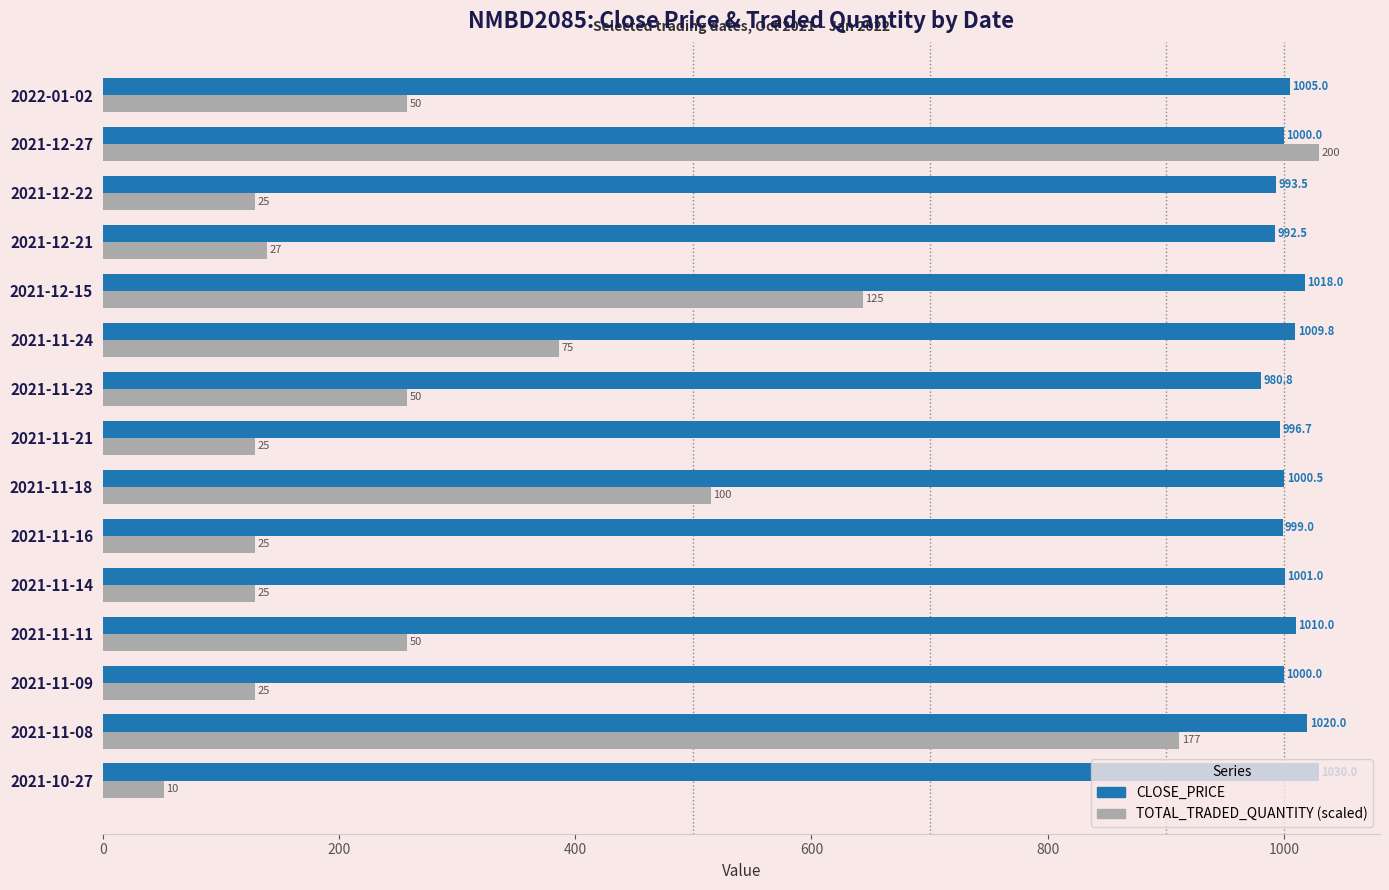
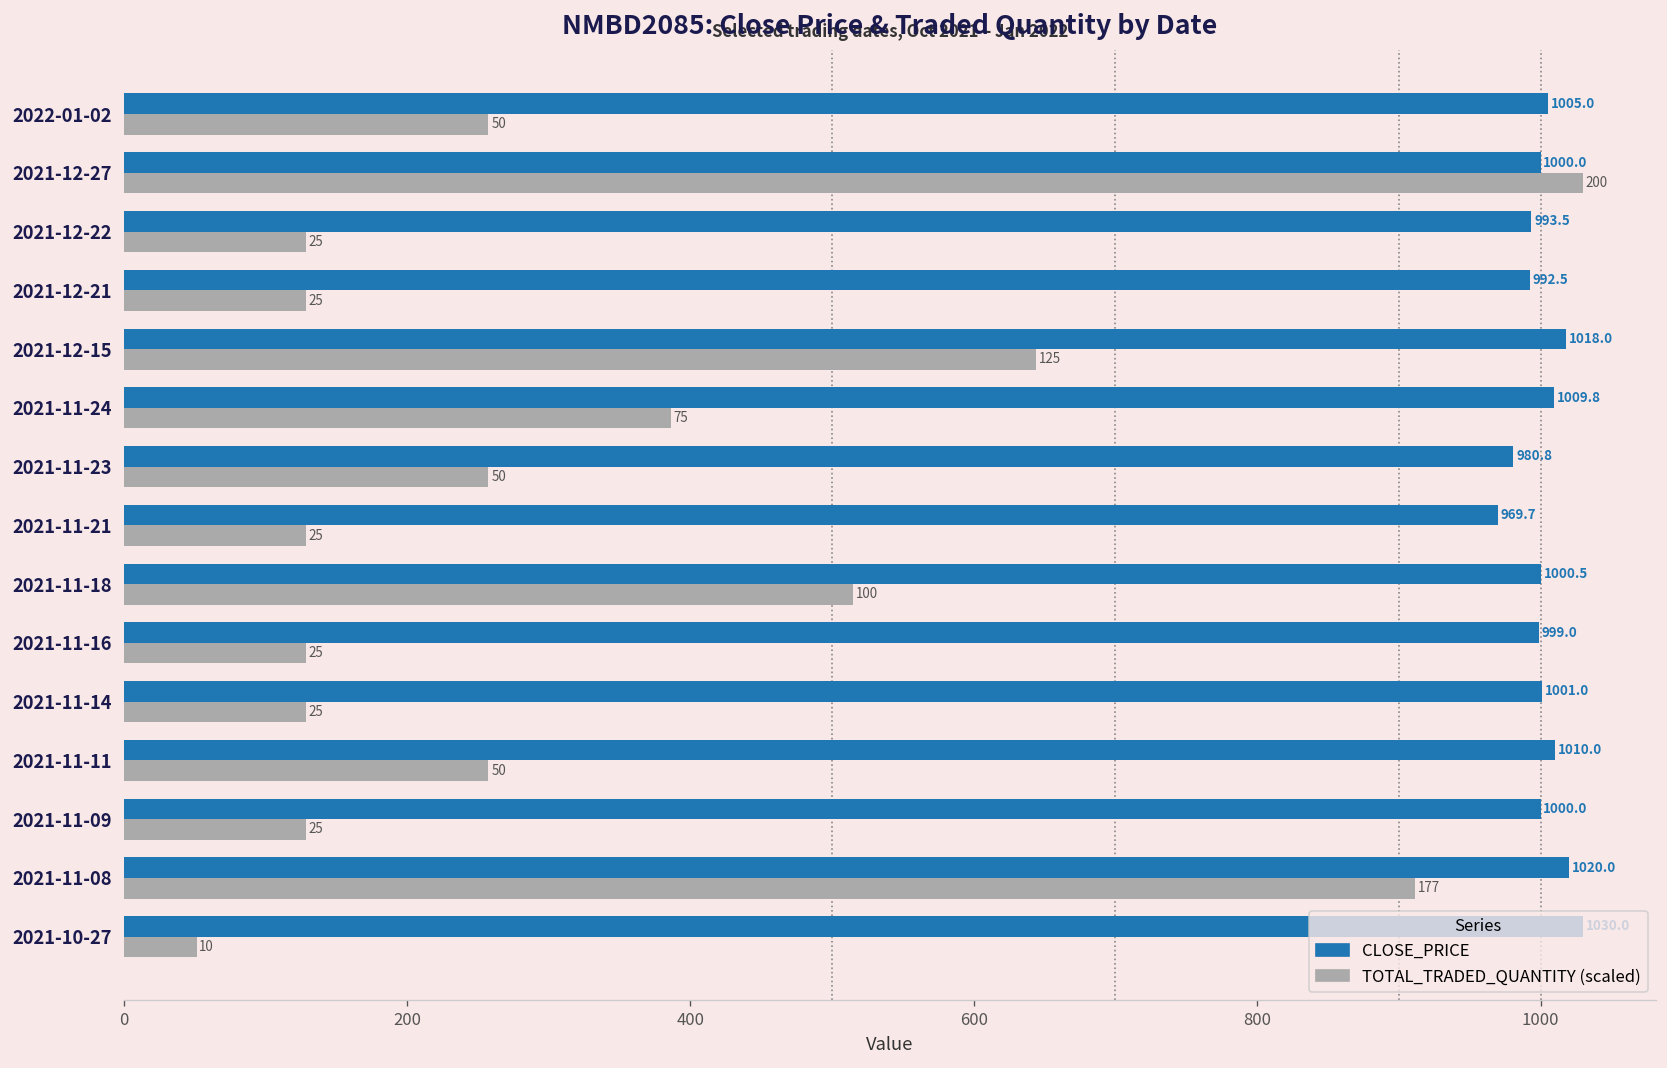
TOTAL_TRADED_QUANTITY (scaled), 2021-12-21: 27 -> 25
CLOSE_PRICE, 2021-11-21: 996.7 -> 969.7
